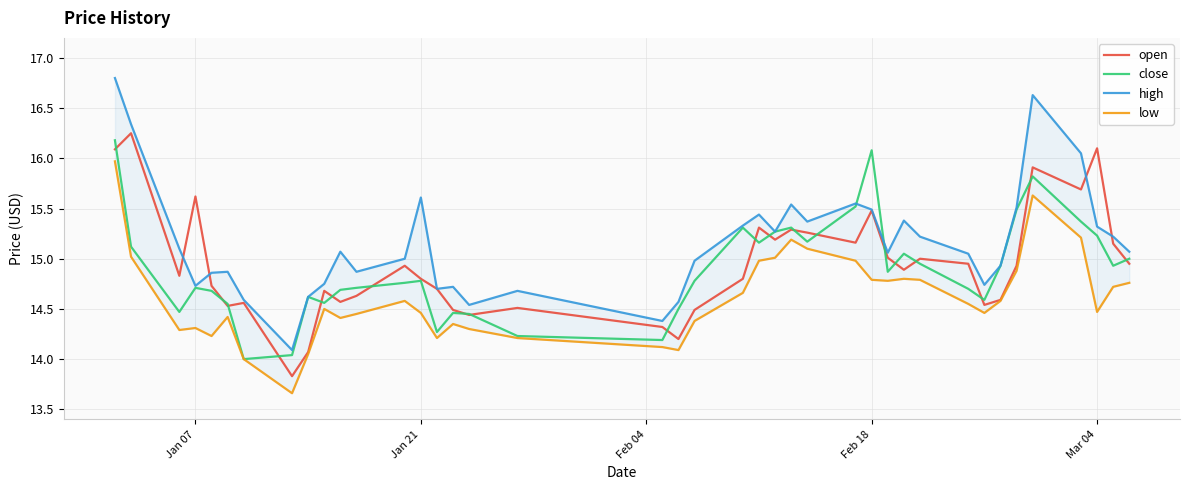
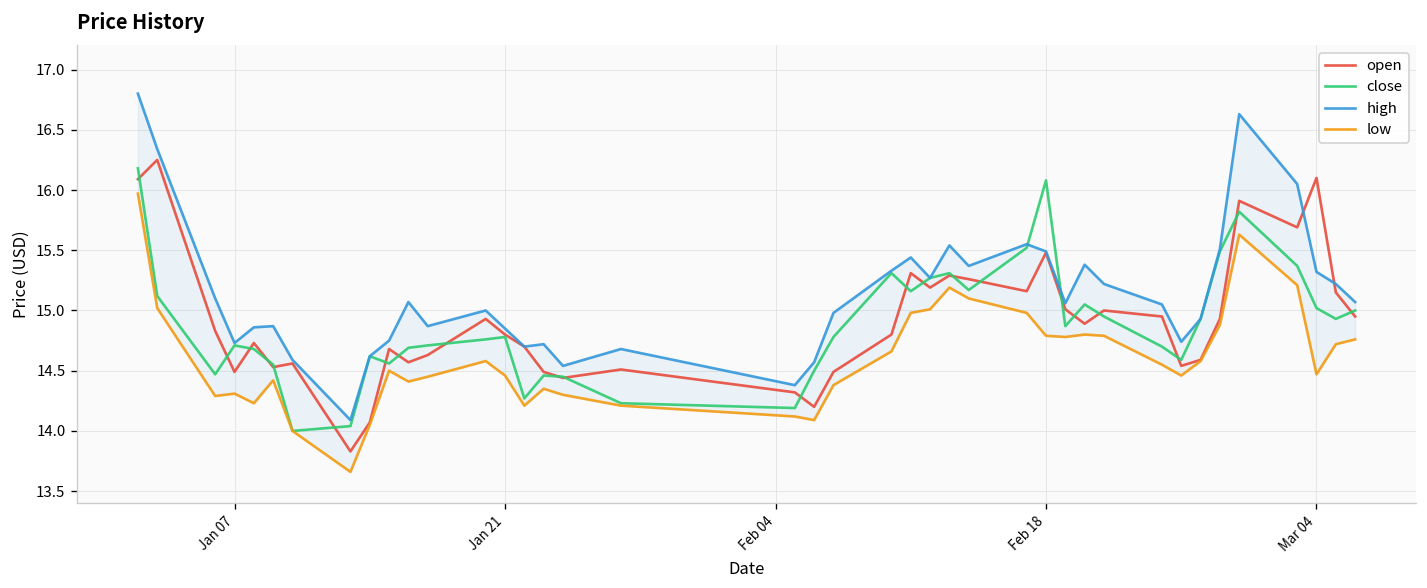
open, Jan 07: 15.62 -> 14.49
high, Jan 21: 15.61 -> 14.85
close, Mar 04: 15.23 -> 15.02
